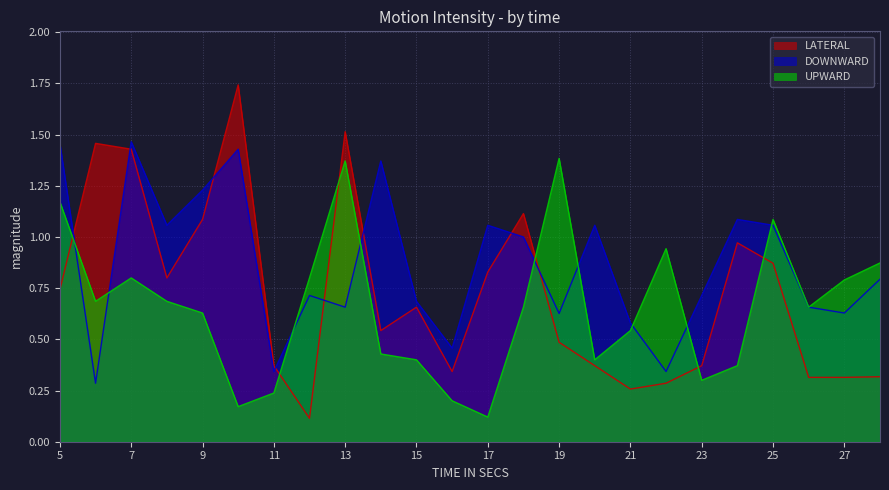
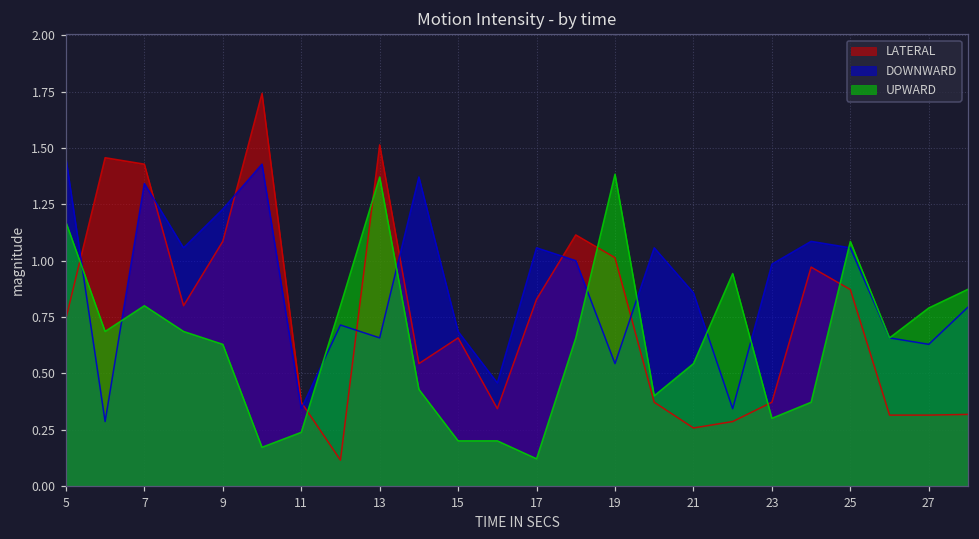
DOWNWARD, 7: 1.47 -> 1.34
UPWARD, 15: 0.4 -> 0.2
LATERAL, 19: 0.49 -> 1.01
DOWNWARD, 19: 0.63 -> 0.54
DOWNWARD, 21: 0.58 -> 0.86
DOWNWARD, 23: 0.71 -> 0.98
